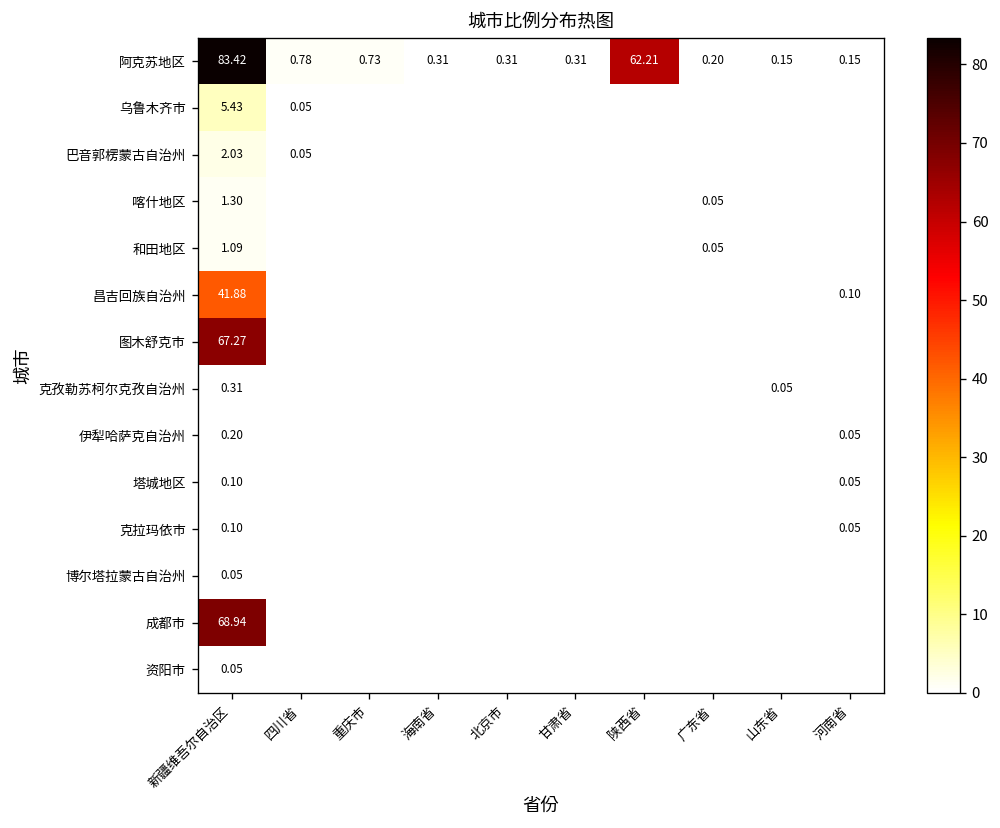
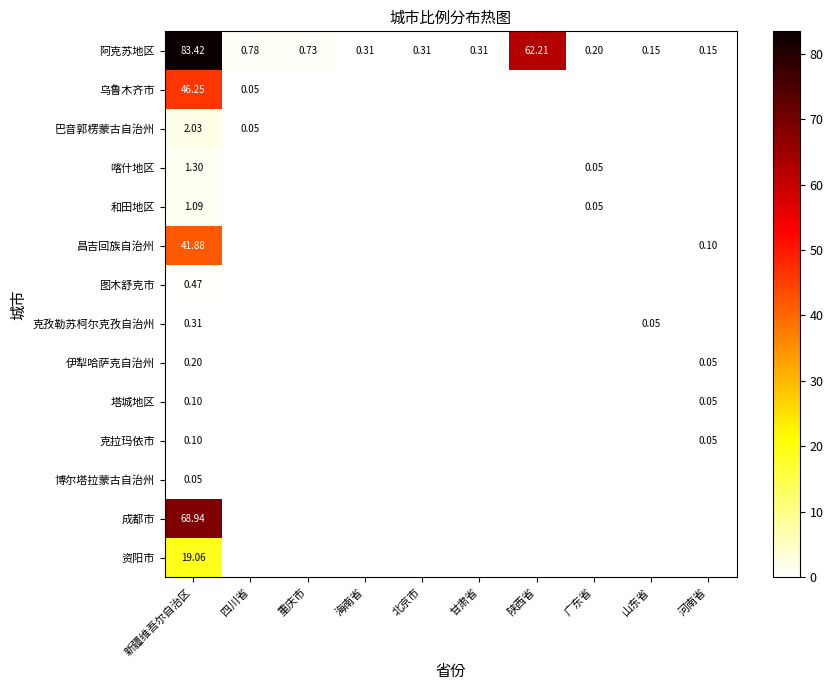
乌鲁木齐市, 新疆维吾尔自治区: 5.43 -> 46.25
图木舒克市, 新疆维吾尔自治区: 67.27 -> 0.47
资阳市, 新疆维吾尔自治区: 0.05 -> 19.06
